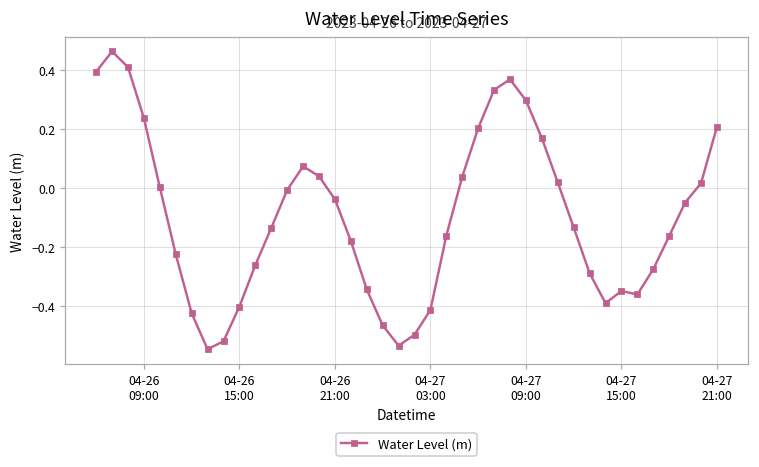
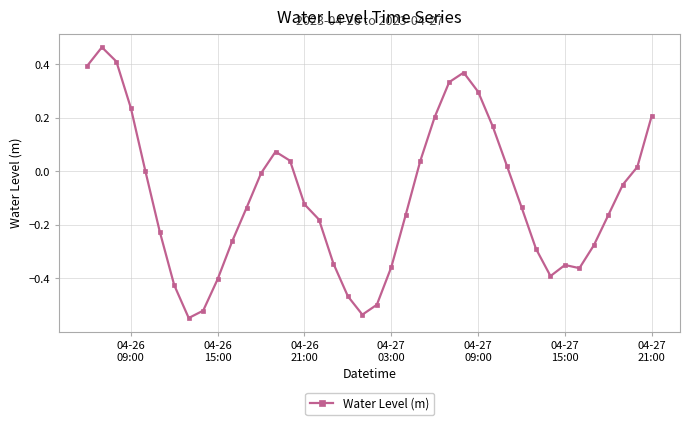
04-26 21:00: -0.04 -> -0.12
04-27 03:00: -0.41 -> -0.36
